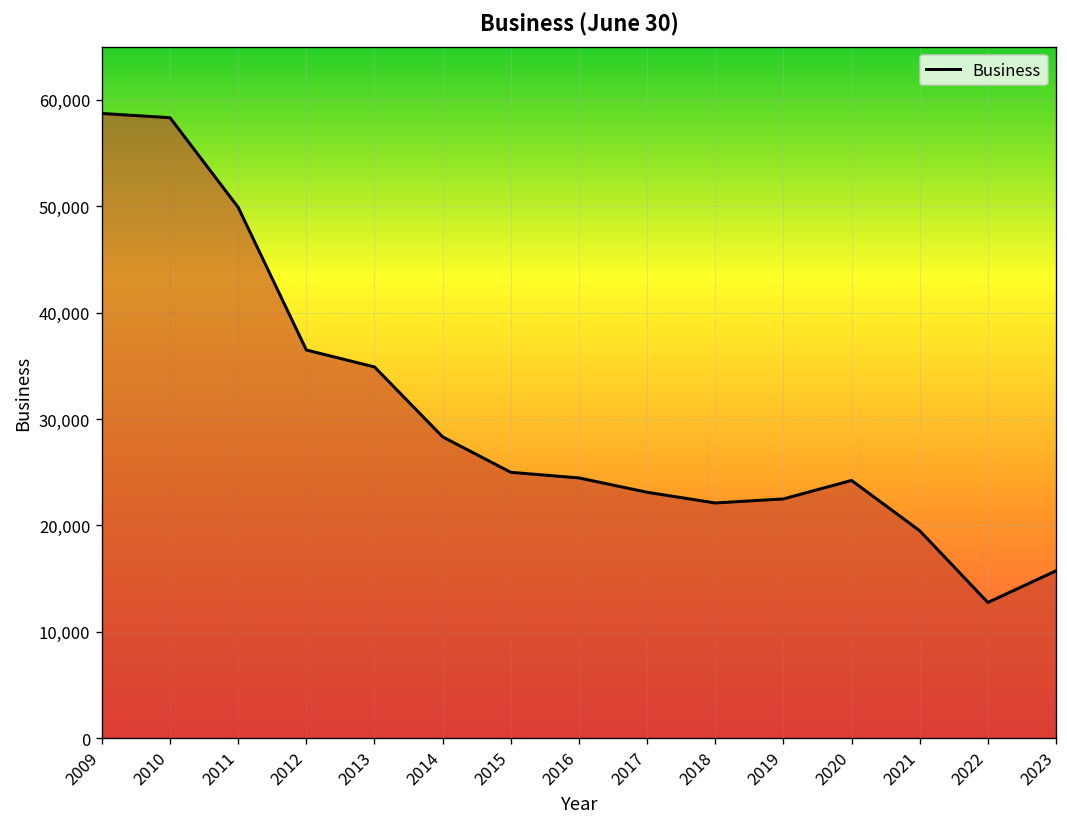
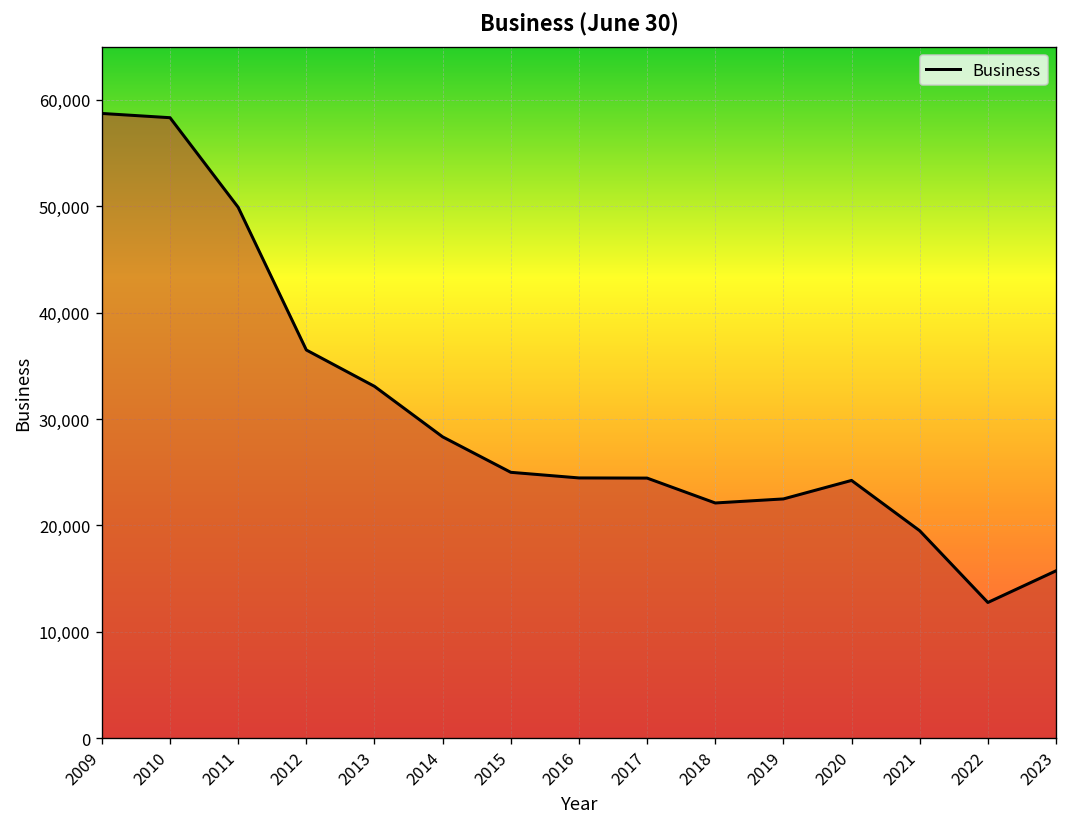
2013: 35,000 -> 33,000
2017: 23,000 -> 24,000
